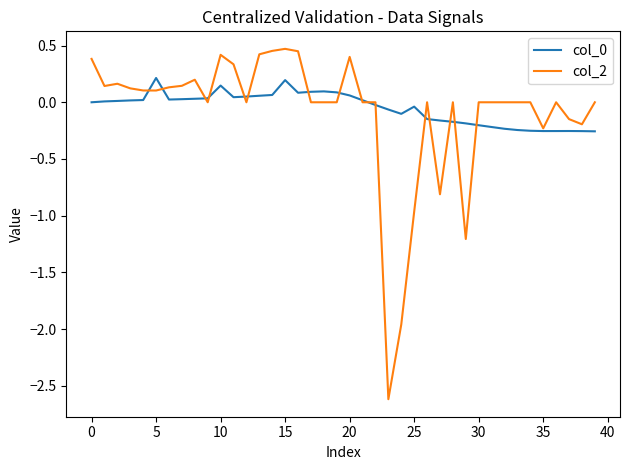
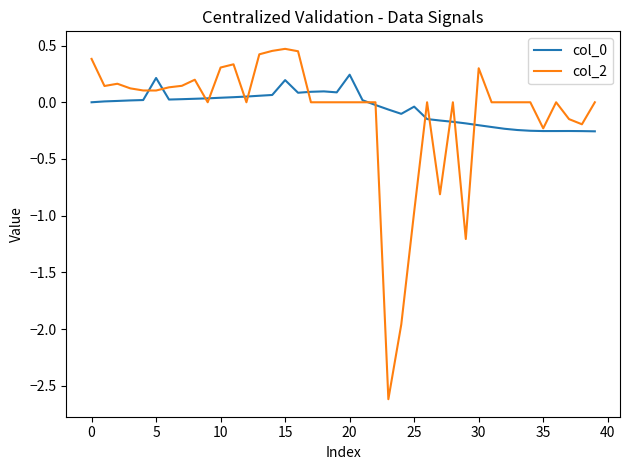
col_0, 10: 0.15 -> 0.04
col_2, 10: 0.42 -> 0.31
col_0, 20: 0.06 -> 0.24
col_2, 20: 0.4 -> 0.0
col_2, 30: 0.0 -> 0.3
